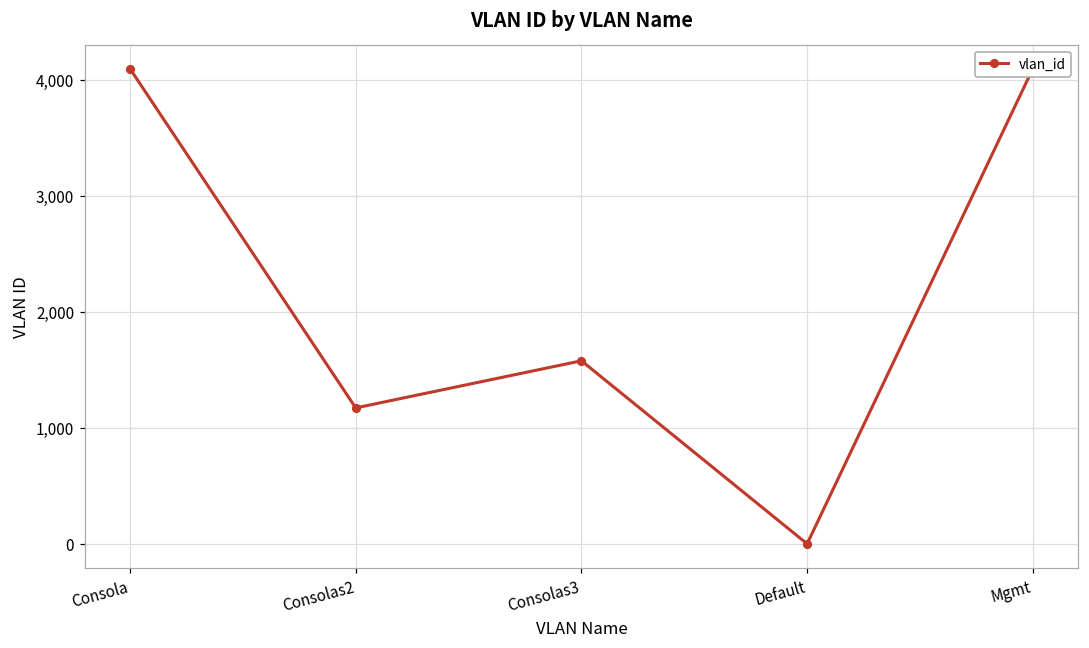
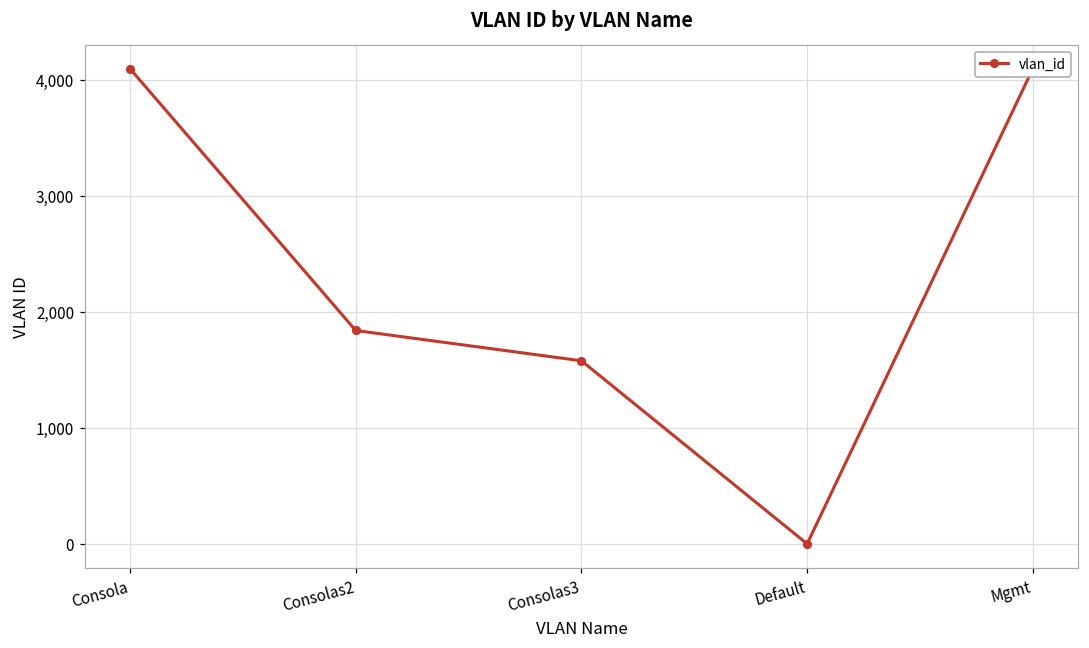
Consolas2: 1,170 -> 1,840
